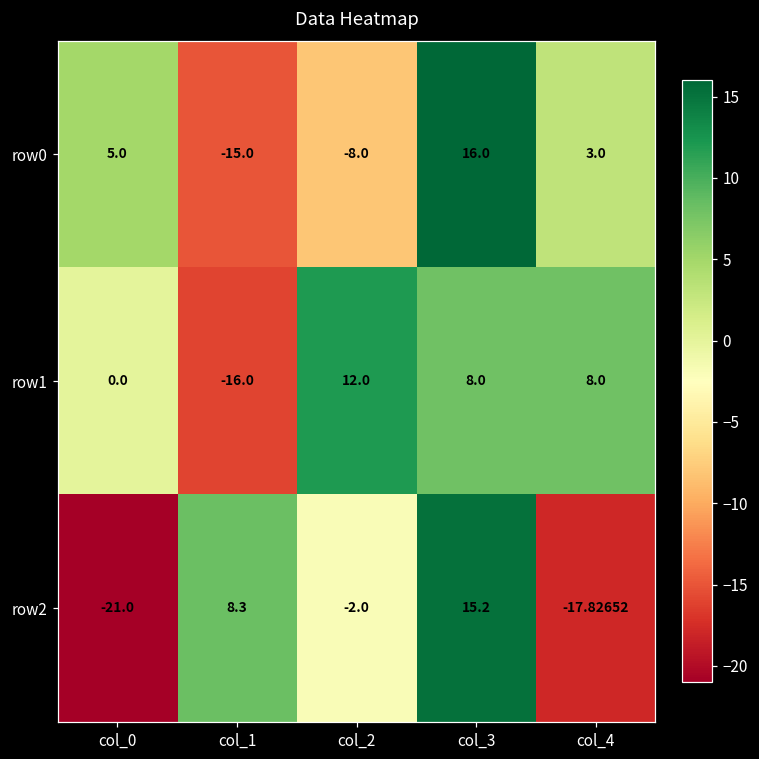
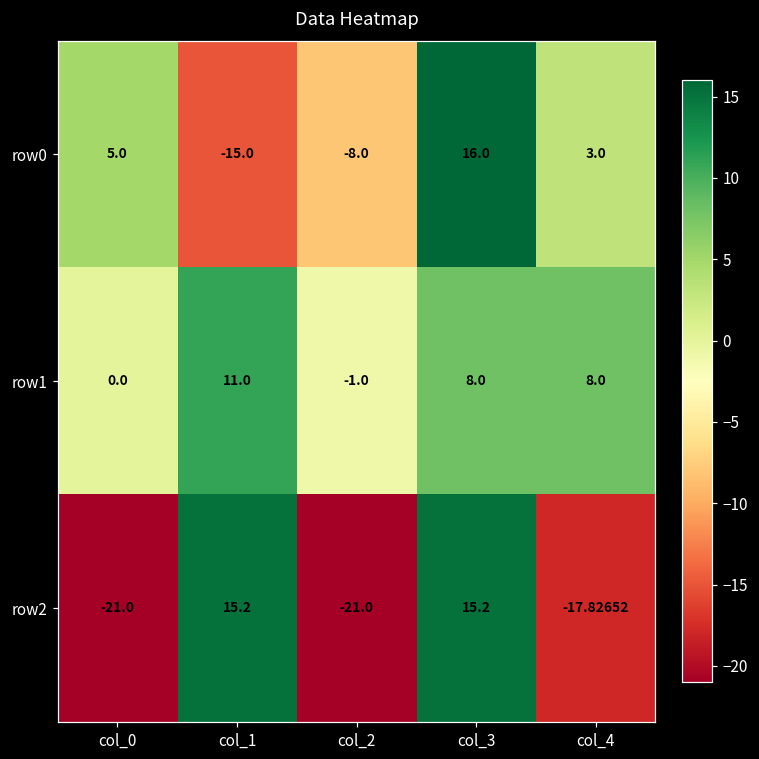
row1, col_1: -16.0 -> 11.0
row1, col_2: 12.0 -> -1.0
row2, col_1: 8.3 -> 15.2
row2, col_2: -2.0 -> -21.0
